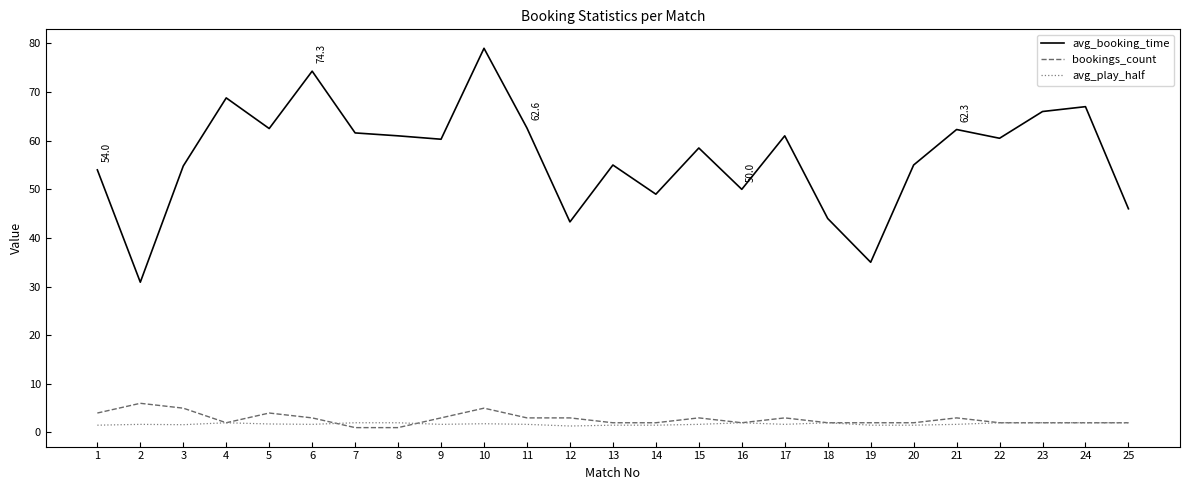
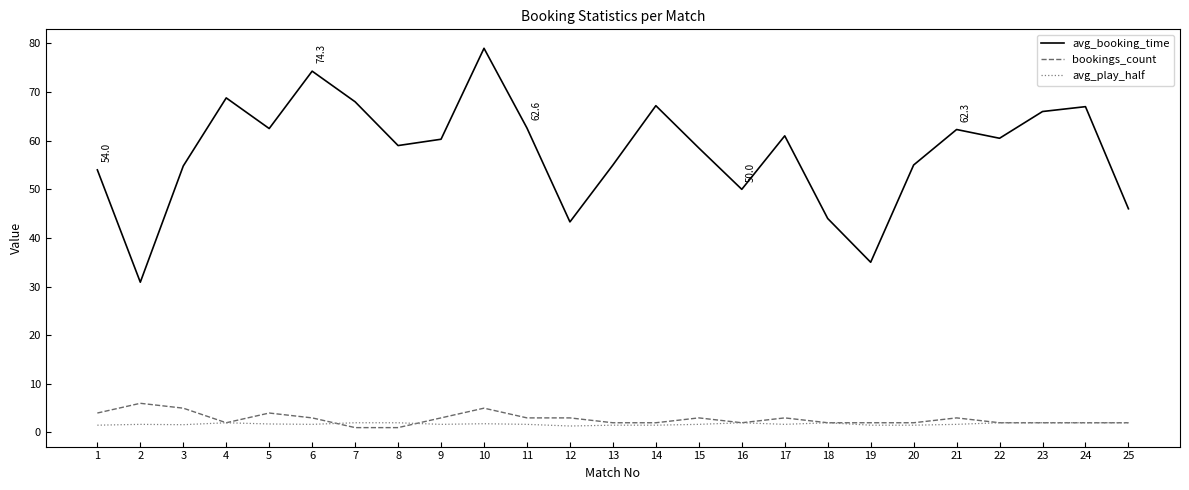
avg_booking_time, 7: 62 -> 68
avg_booking_time, 8: 61 -> 59
avg_booking_time, 14: 49 -> 67
